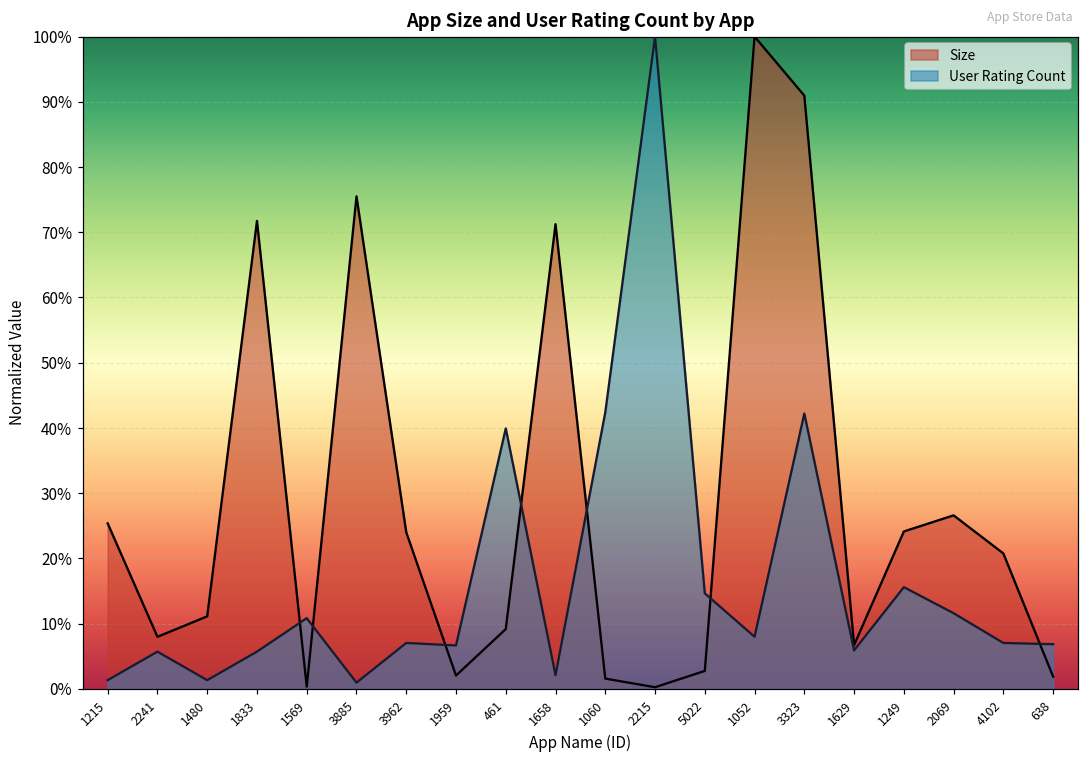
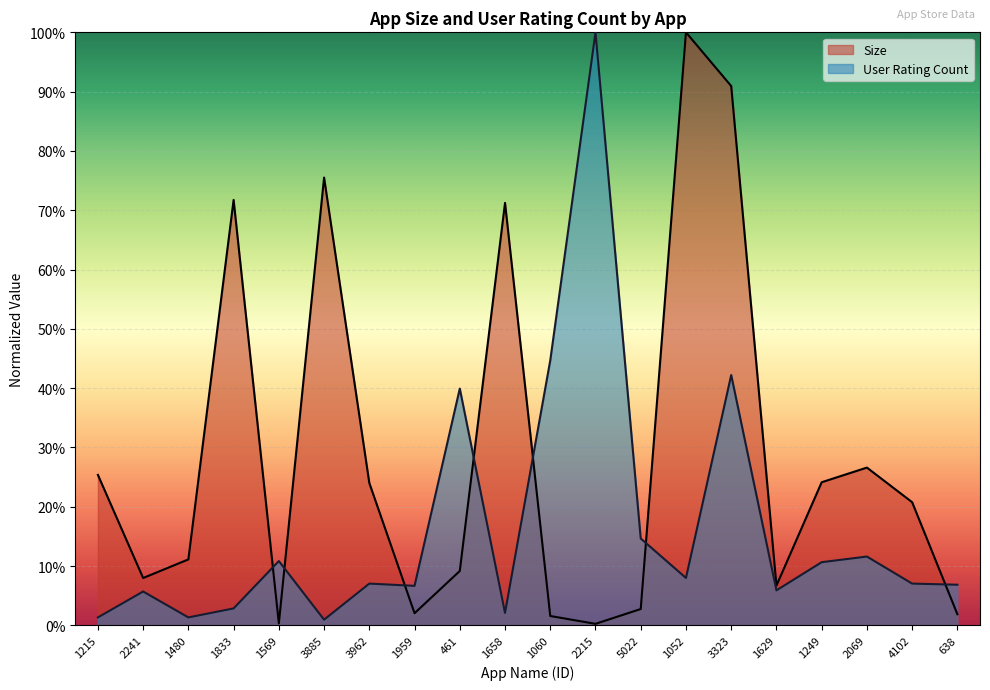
User Rating Count, 1833: 6% -> 3%
User Rating Count, 1060: 42% -> 45%
User Rating Count, 1249: 16% -> 11%
